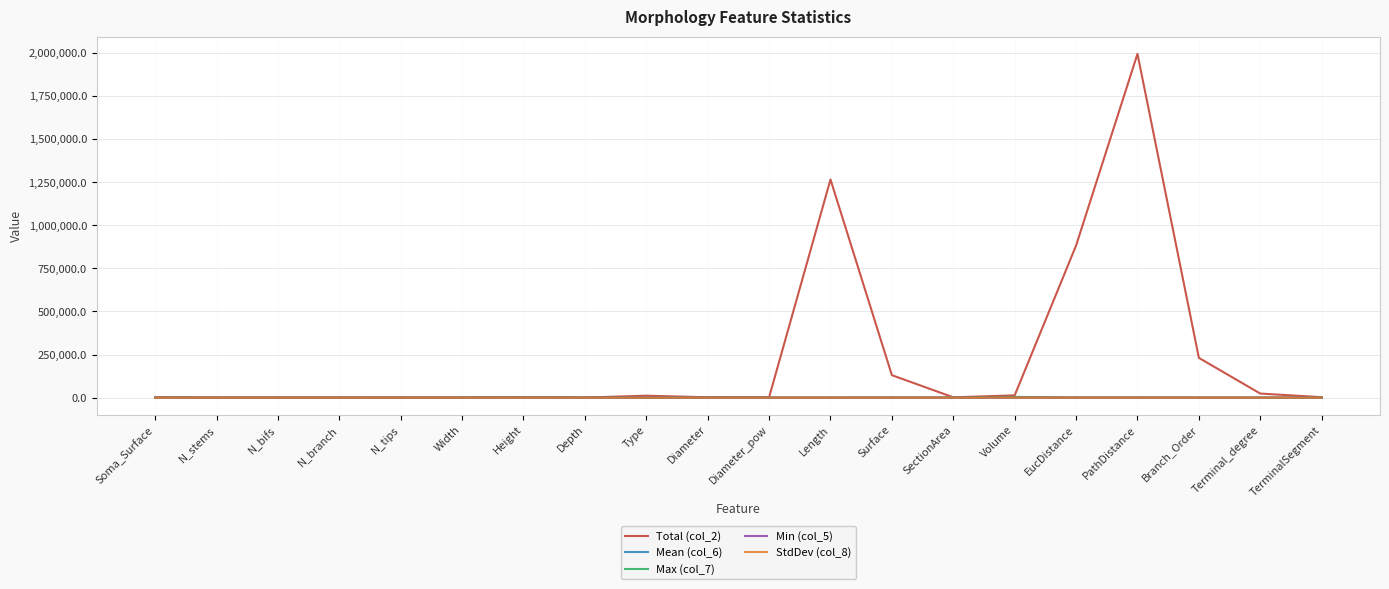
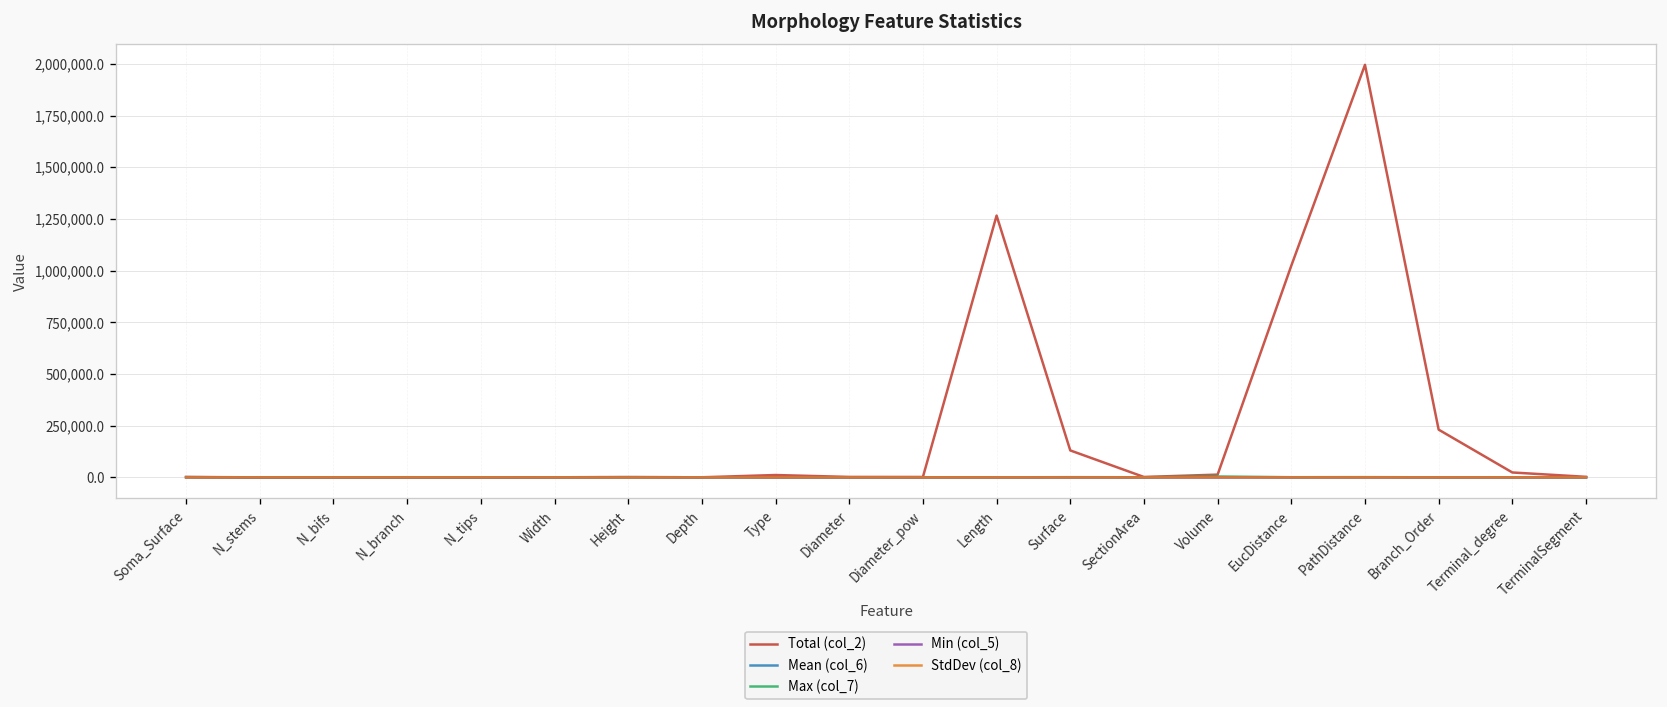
Total (col_2), EucDistance: 880,000 -> 1,020,000
